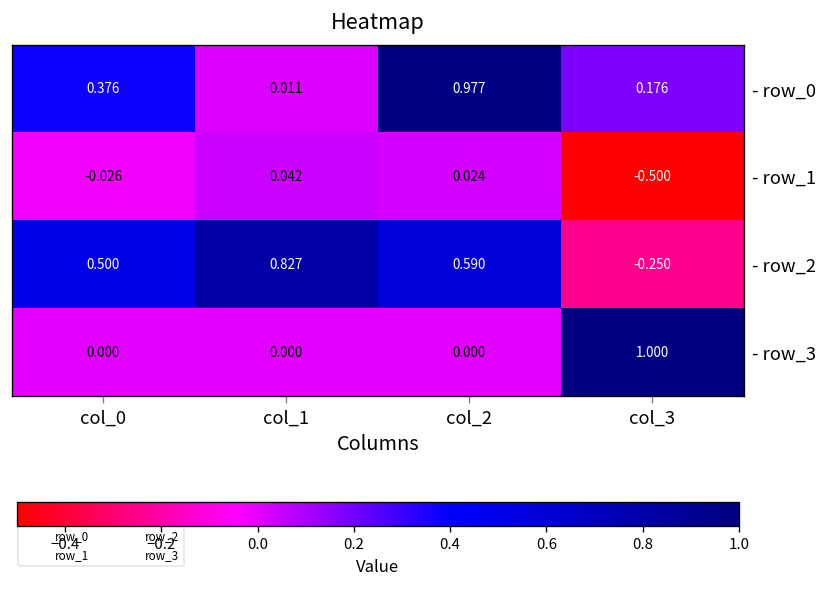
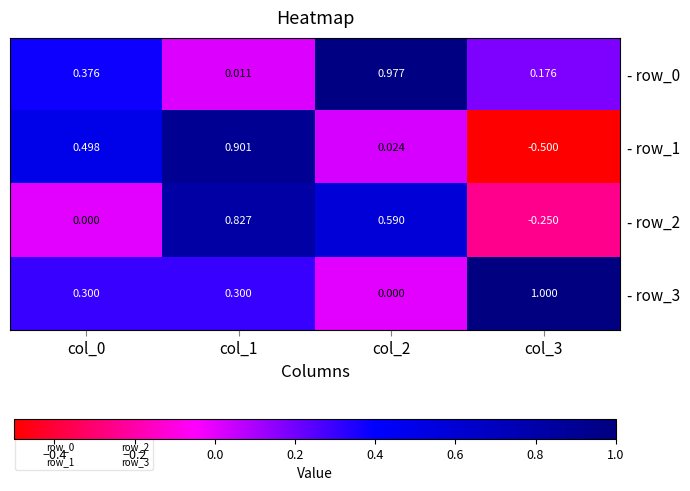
- row_1, col_0: -0.026 -> 0.498
- row_1, col_1: 0.042 -> 0.901
- row_2, col_0: 0.500 -> 0.000
- row_3, col_0: 0.000 -> 0.300
- row_3, col_1: 0.000 -> 0.300
